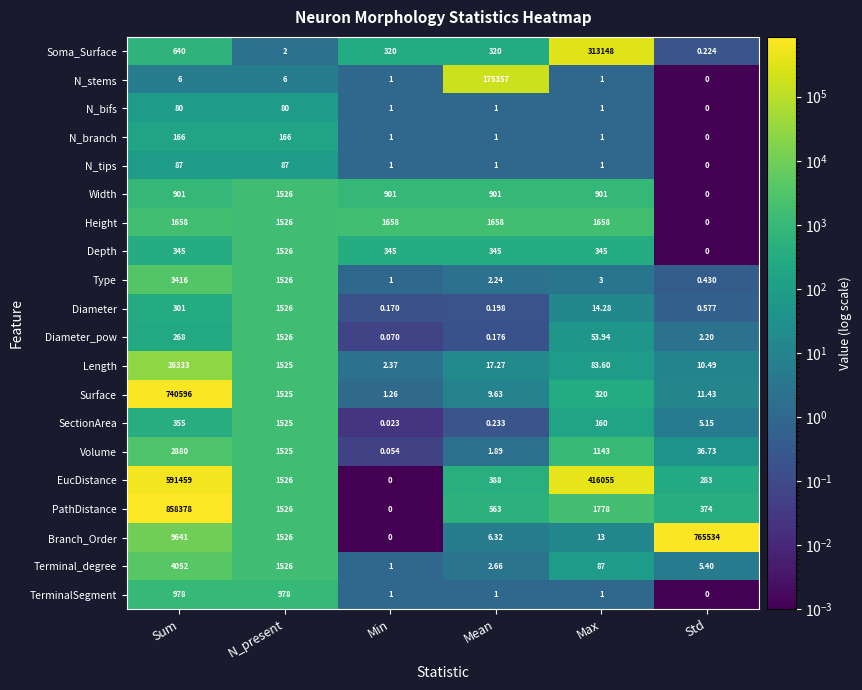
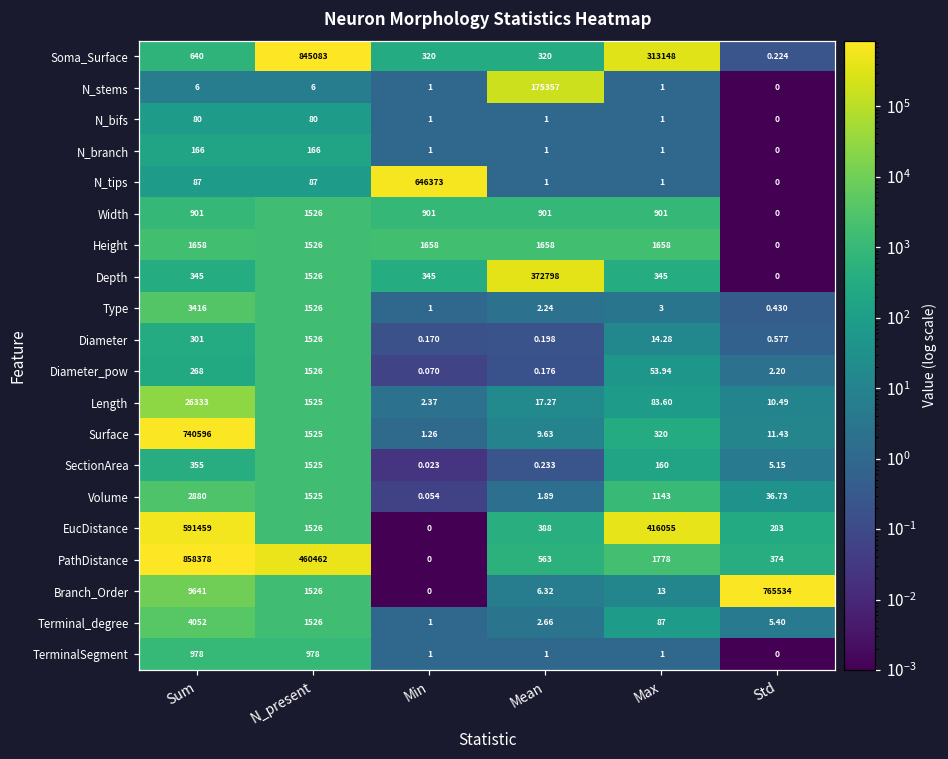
Soma_Surface, N_present: 2 -> 845083
N_tips, Min: 1 -> 646373
Depth, Mean: 345 -> 372798
PathDistance, N_present: 1526 -> 460462
